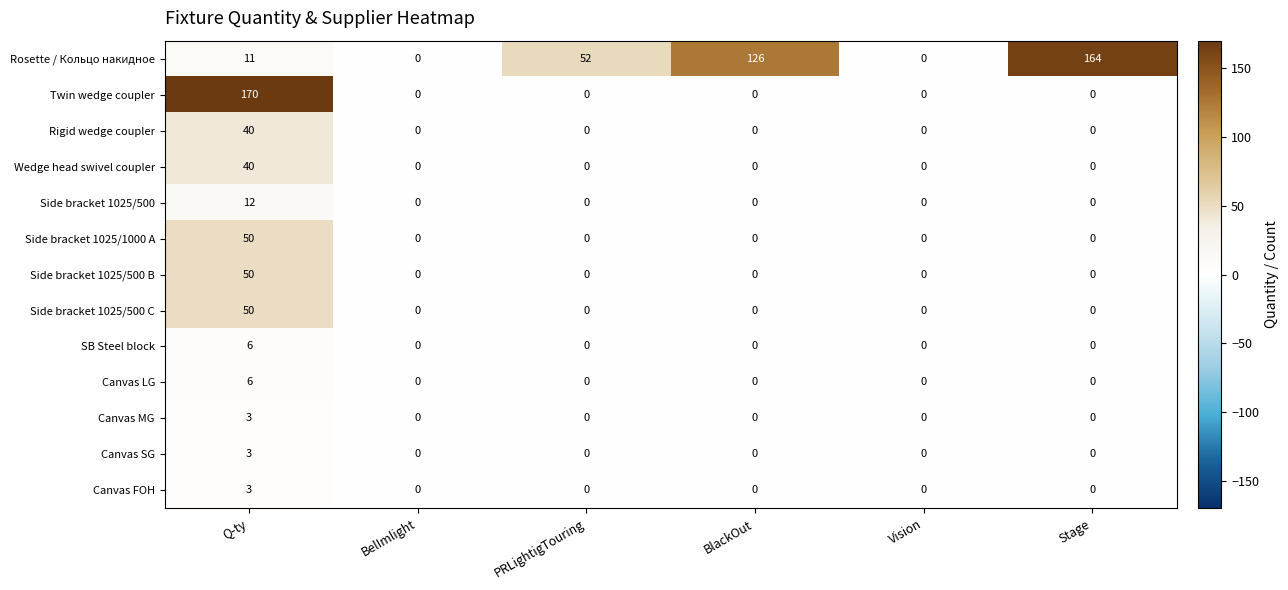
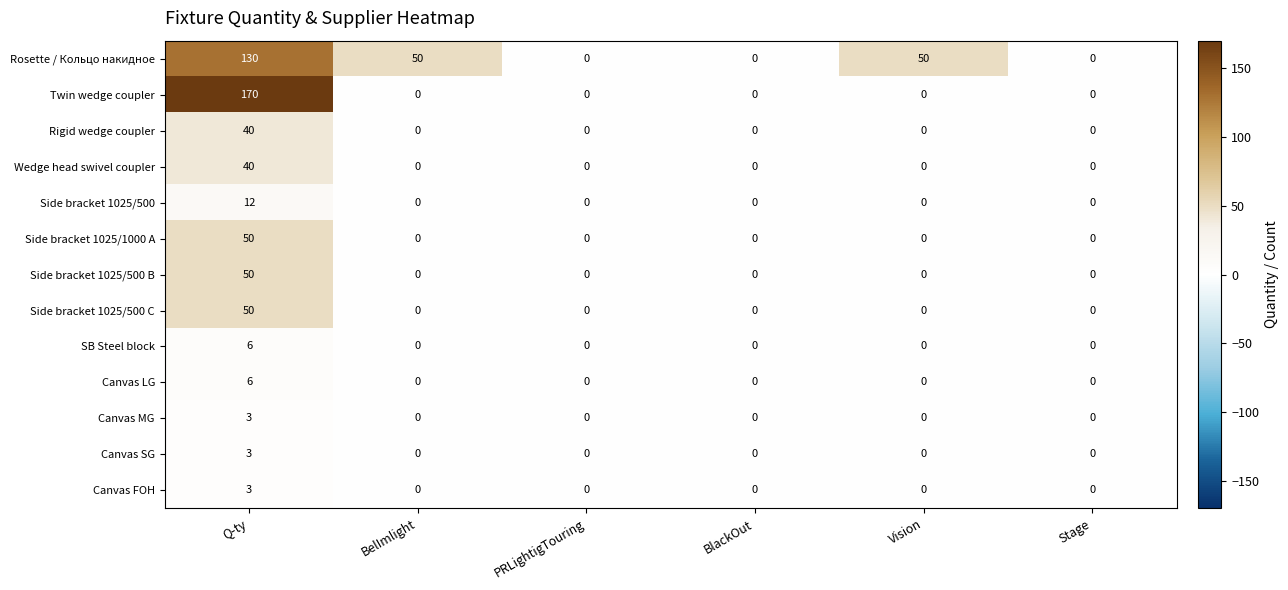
Rosette / Кольцо накидное, Q-ty: 11 -> 130
Rosette / Кольцо накидное, BelImlight: 0 -> 50
Rosette / Кольцо накидное, PRLightigTouring: 52 -> 0
Rosette / Кольцо накидное, BlackOut: 126 -> 0
Rosette / Кольцо накидное, Vision: 0 -> 50
Rosette / Кольцо накидное, Stage: 164 -> 0
